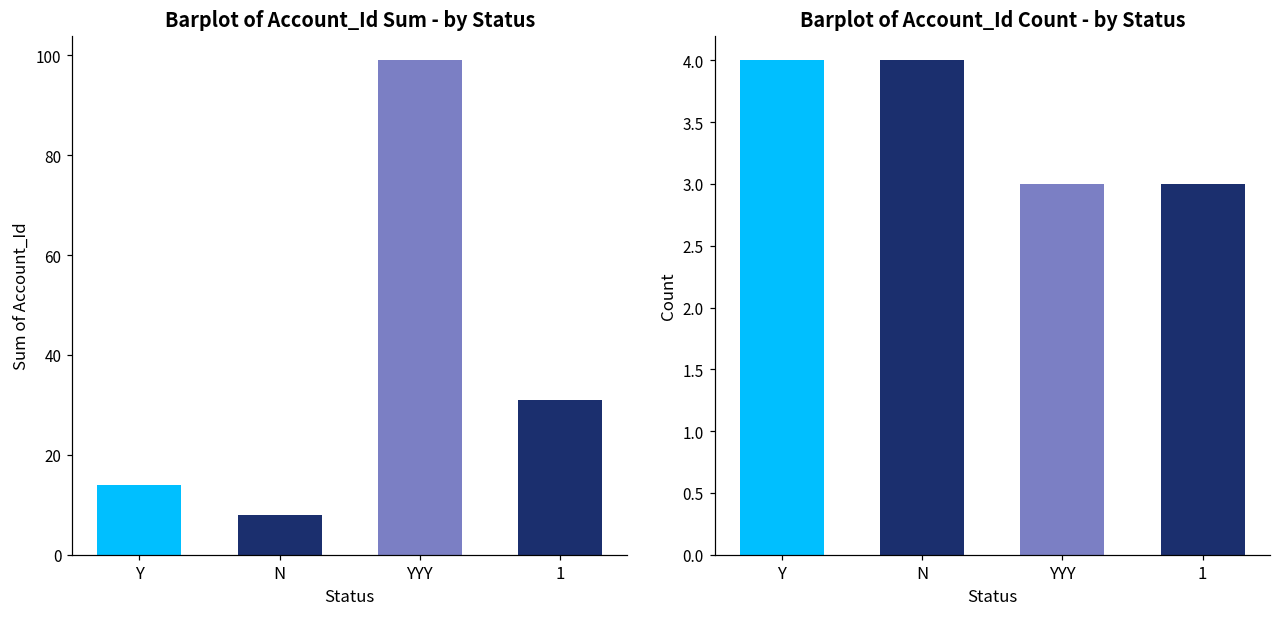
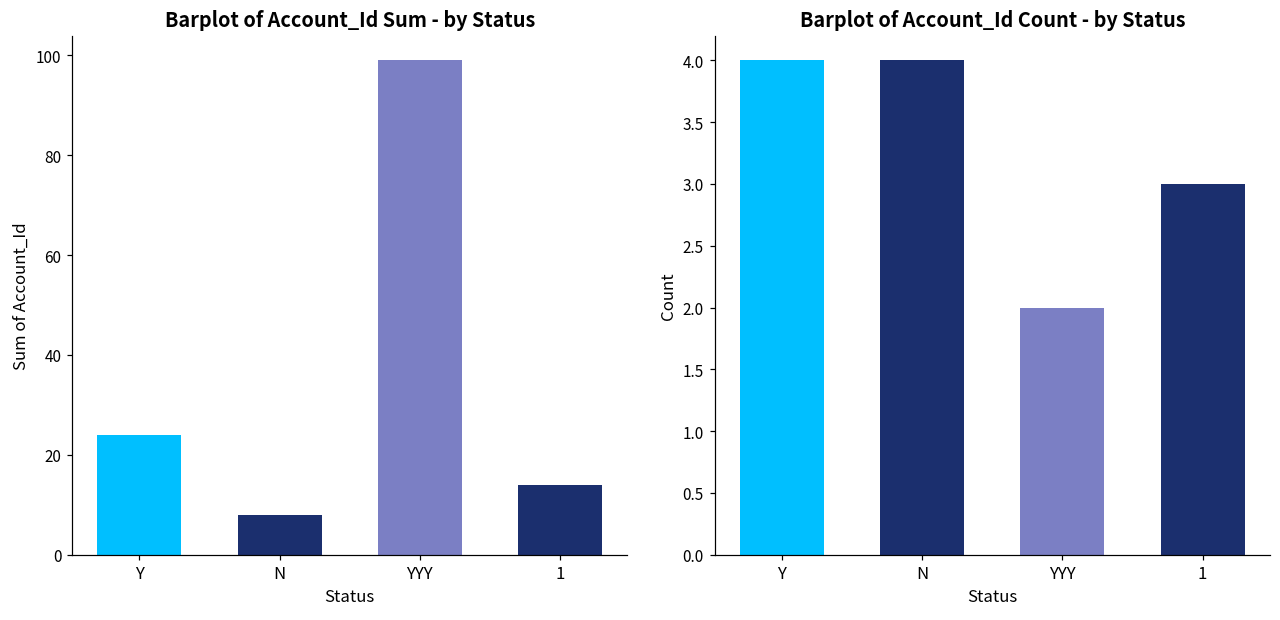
Barplot of Account_Id Sum - by Status, Y: 14 -> 24
Barplot of Account_Id Sum - by Status, 1: 31 -> 14
Barplot of Account_Id Count - by Status, YYY: 3 -> 2
